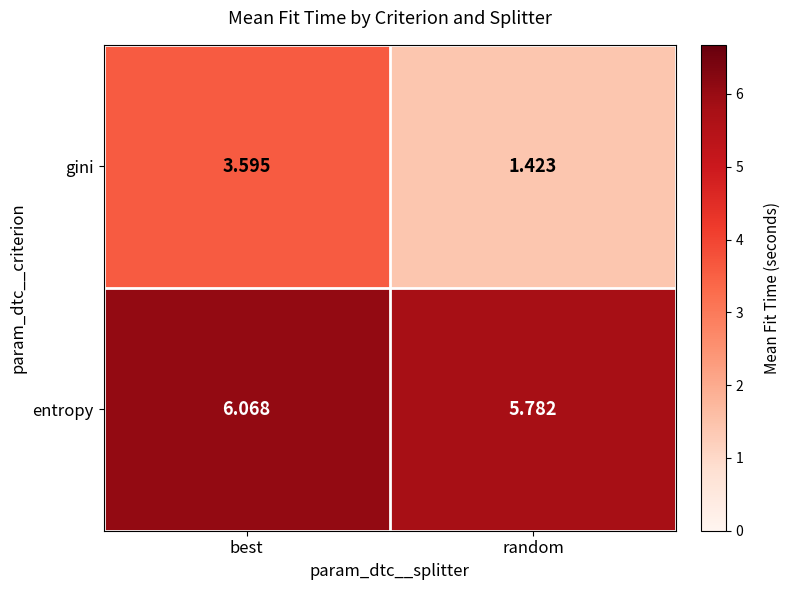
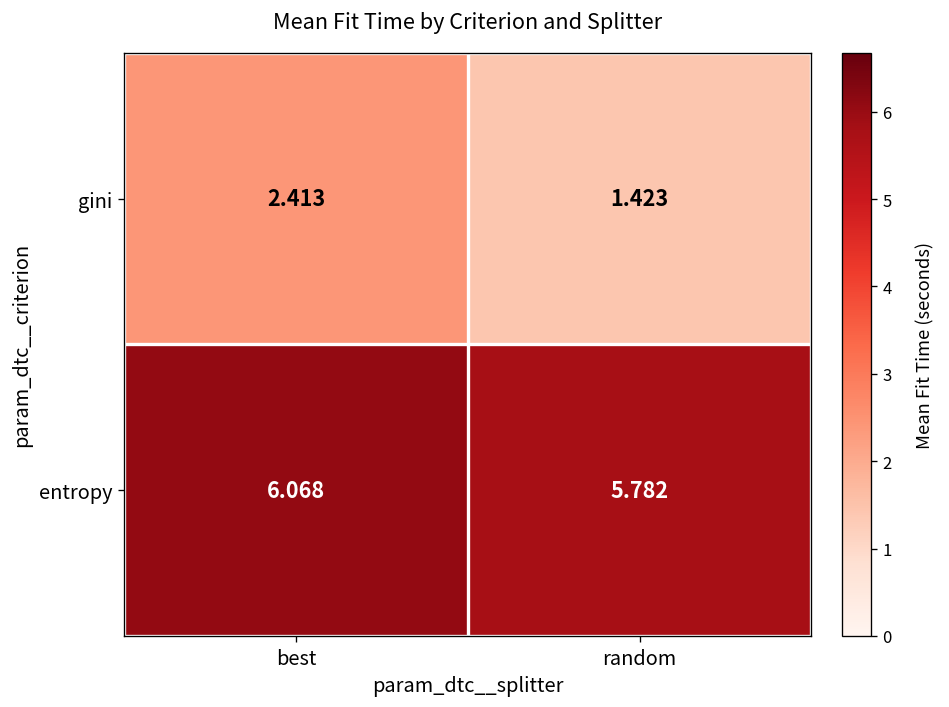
gini, best: 3.595 -> 2.413
